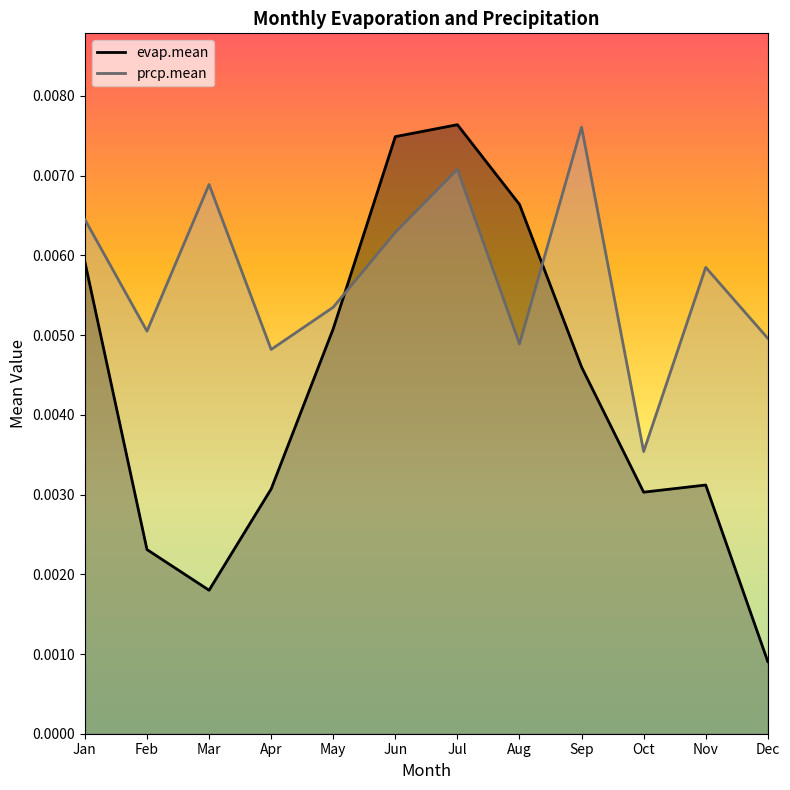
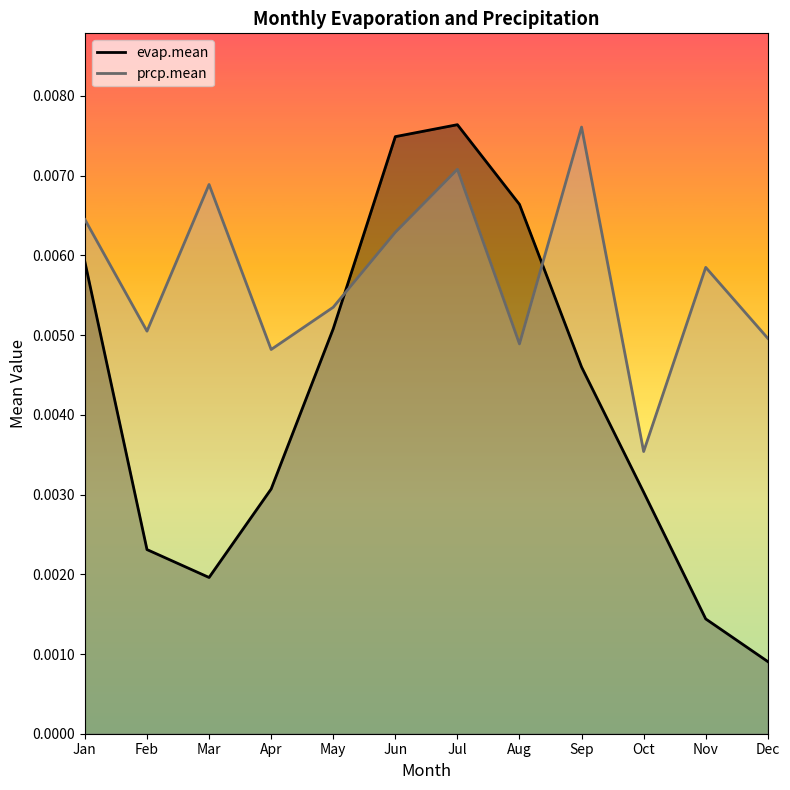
evap.mean, Mar: 0.0018 -> 0.0020
evap.mean, Nov: 0.0031 -> 0.0014
